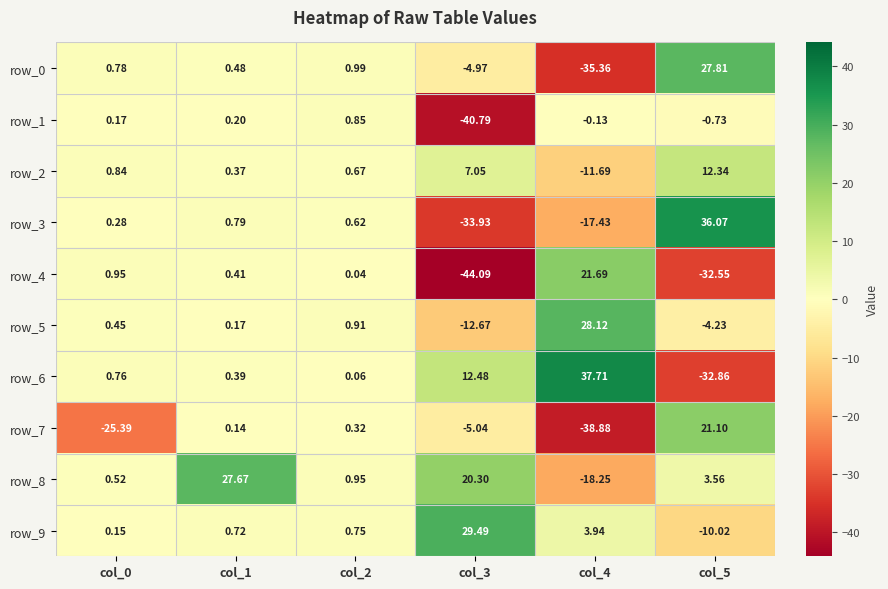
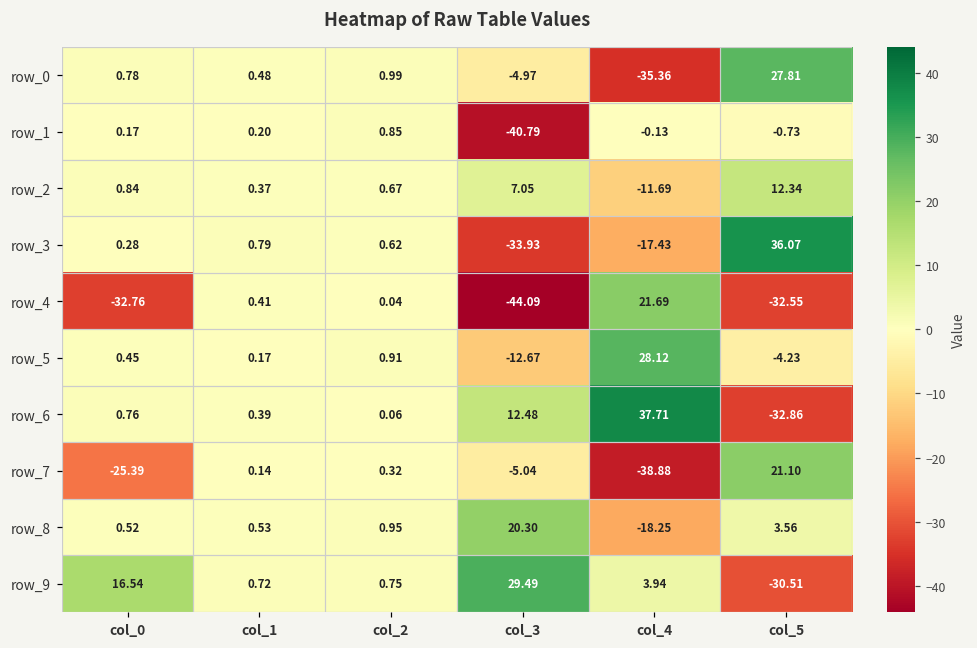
row_4, col_0: 0.95 -> -32.76
row_8, col_1: 27.67 -> 0.53
row_9, col_0: 0.15 -> 16.54
row_9, col_5: -10.02 -> -30.51
